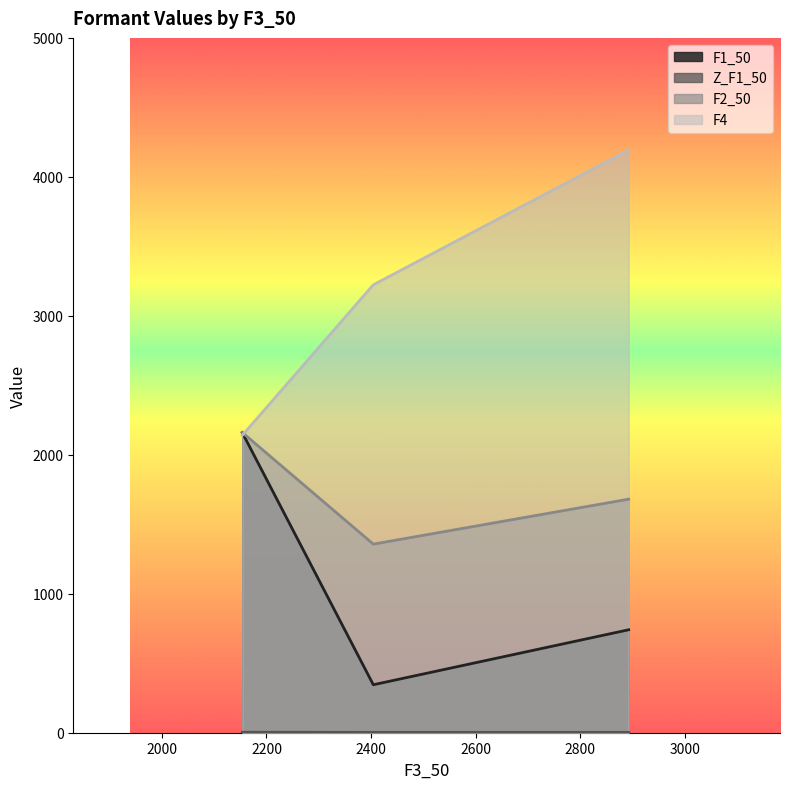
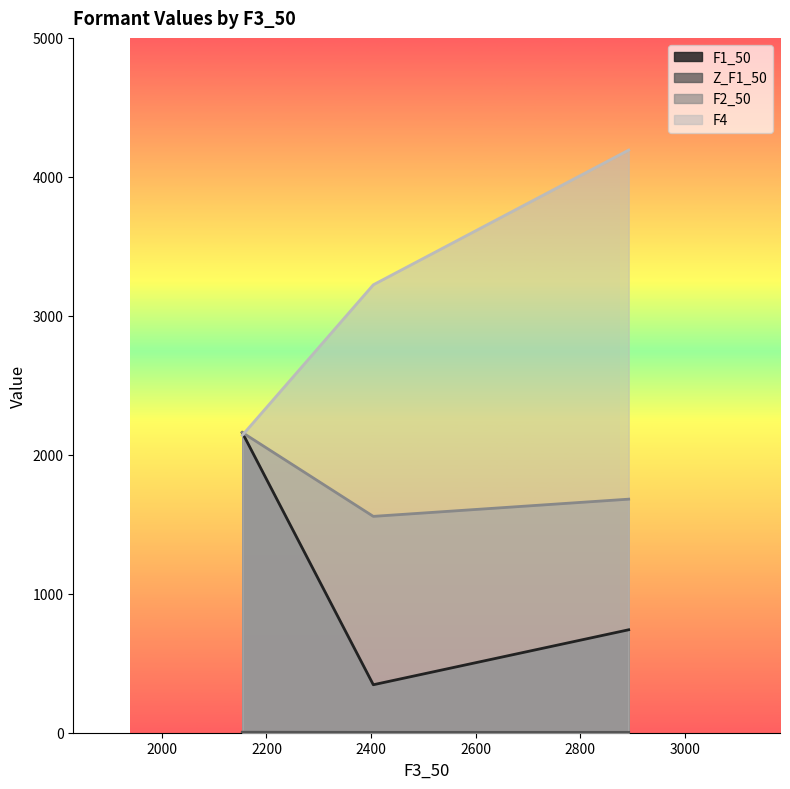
F2_50, 2400: 1360 -> 1560
